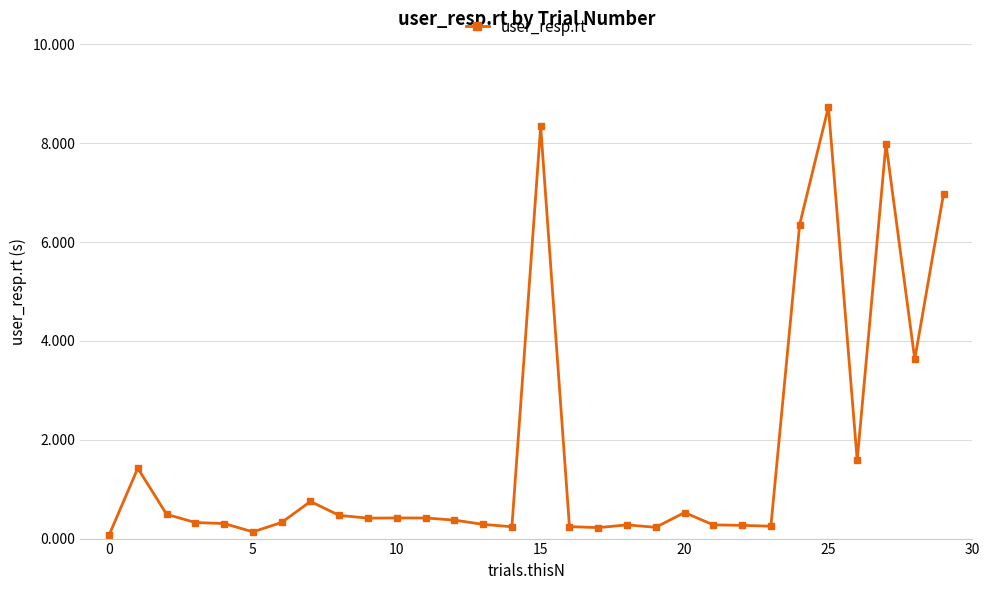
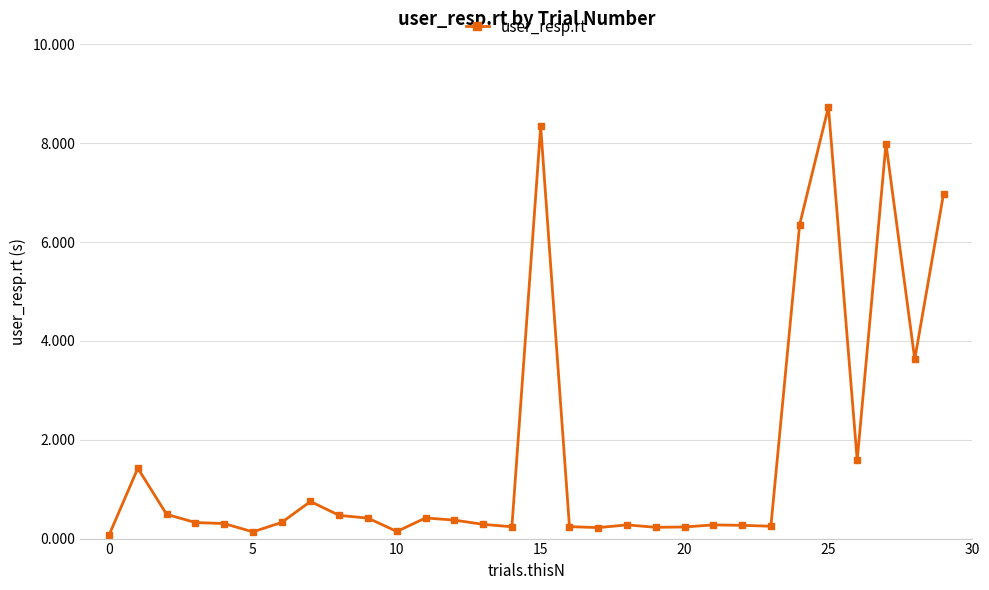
10: 0.4 -> 0.1
20: 0.5 -> 0.2
